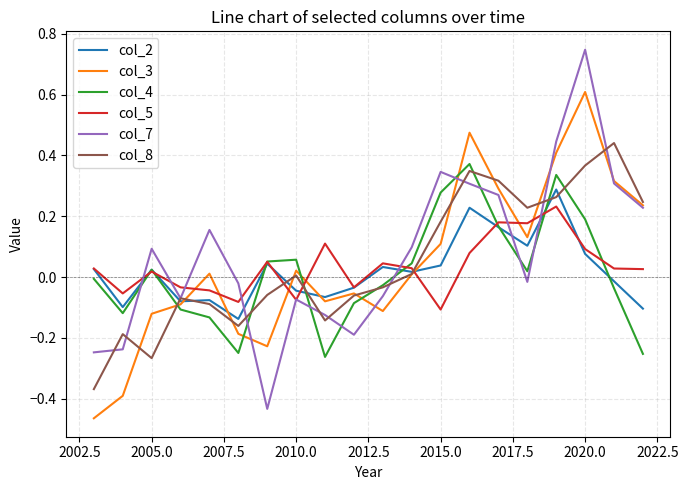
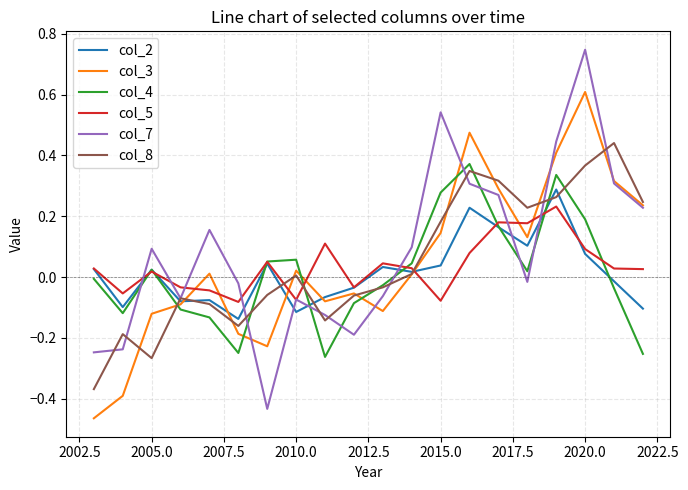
col_2, 2010.0: -0.05 -> -0.12
col_3, 2015.0: 0.11 -> 0.15
col_5, 2015.0: -0.11 -> -0.08
col_7, 2015.0: 0.35 -> 0.54
